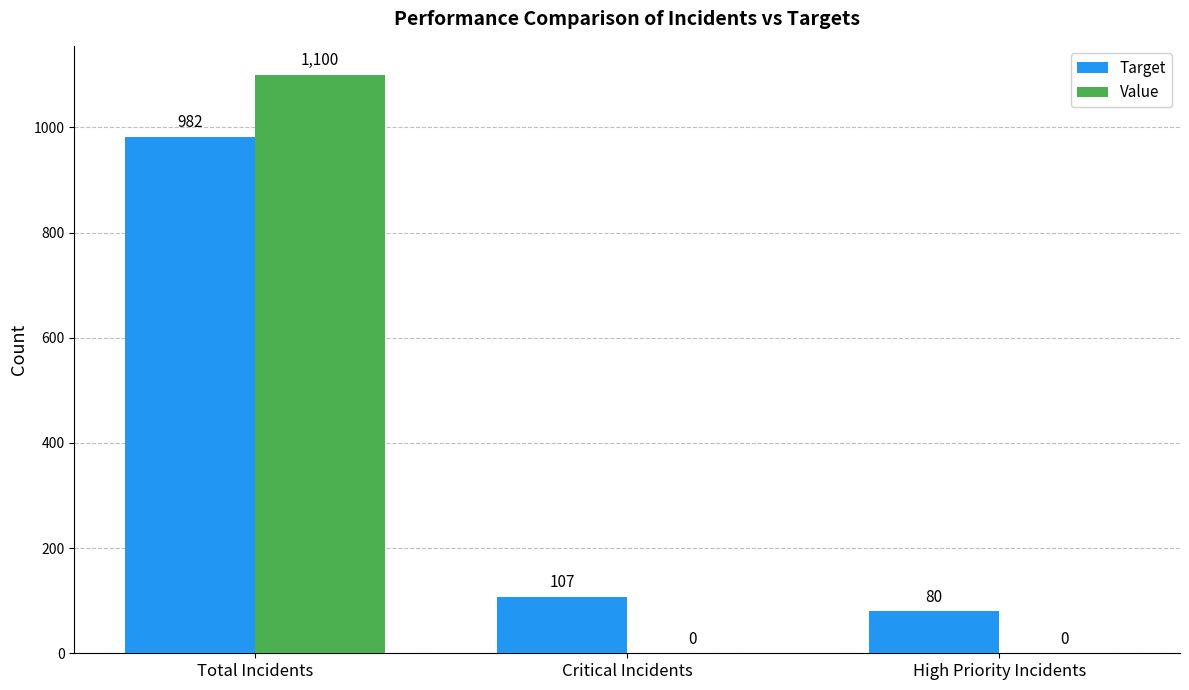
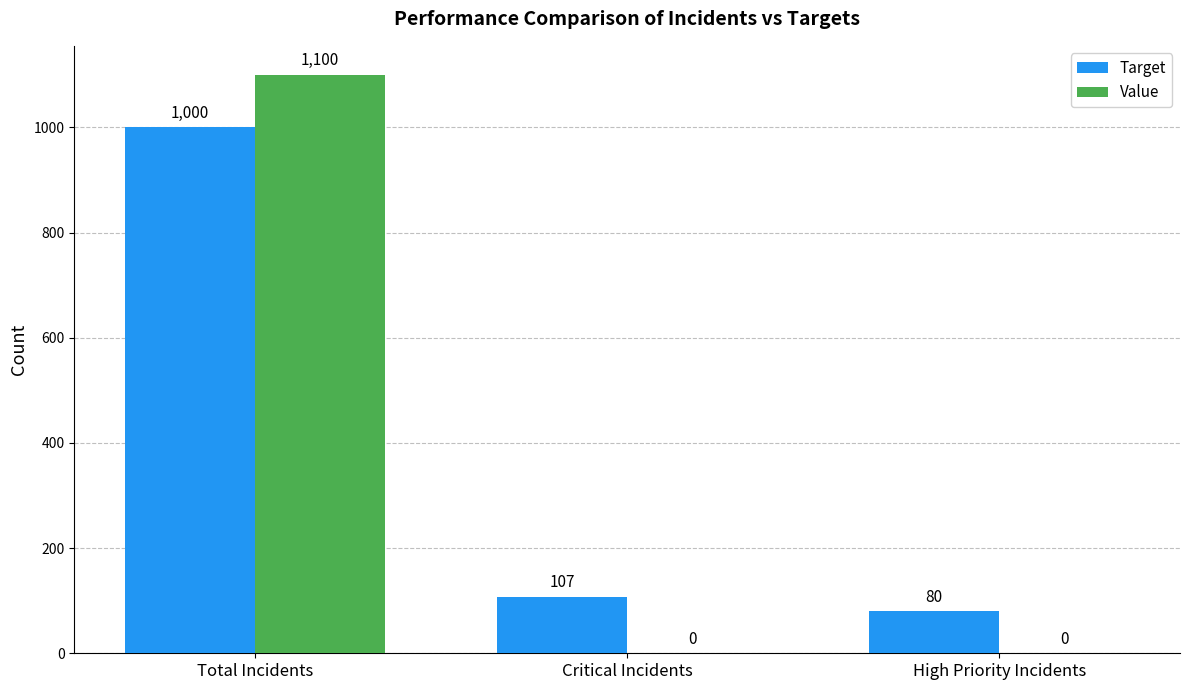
Target, Total Incidents: 982 -> 1,000
